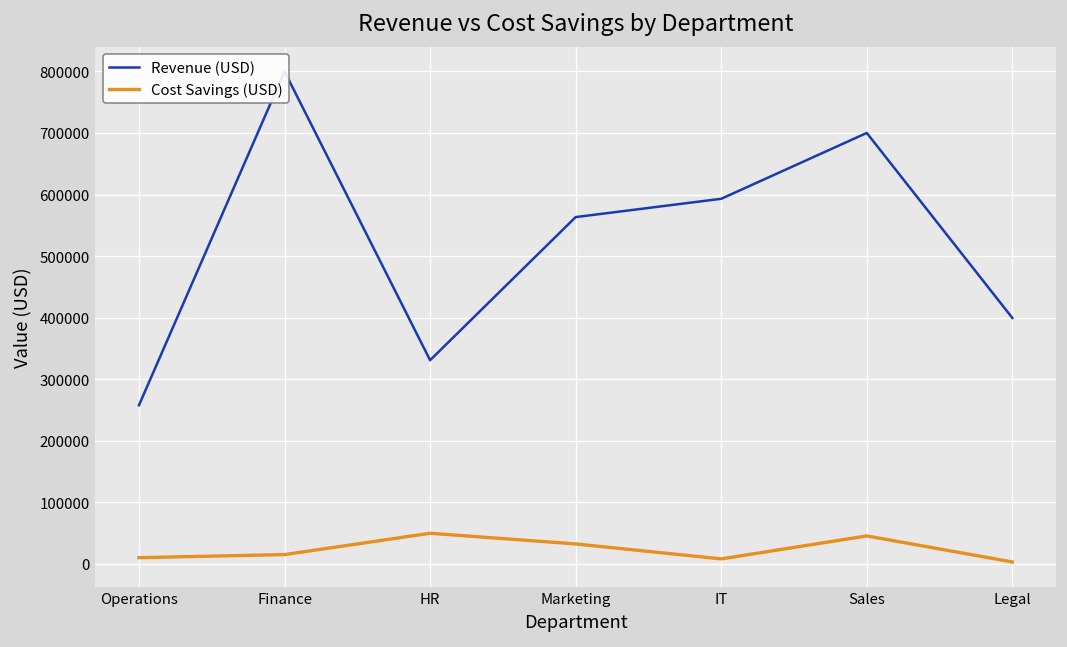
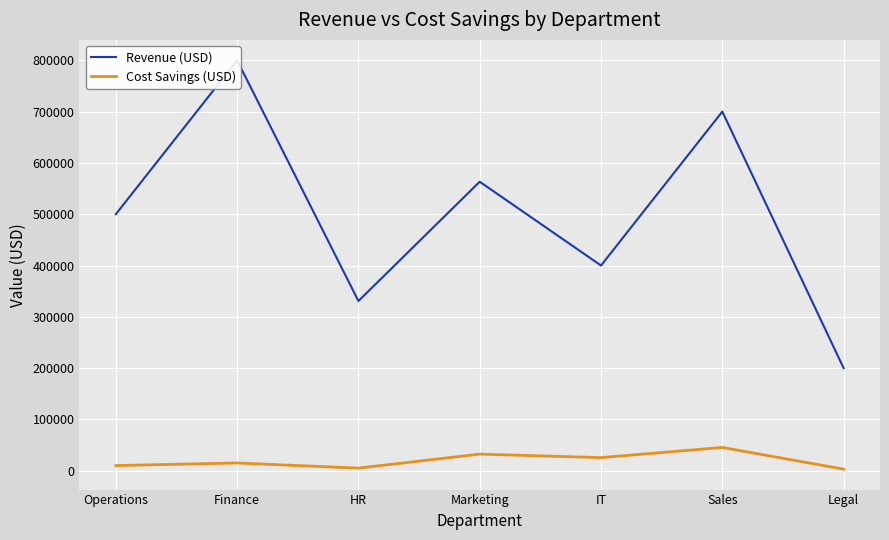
Revenue (USD), Operations: 260000 -> 500000
Cost Savings (USD), HR: 50000 -> 10000
Revenue (USD), IT: 590000 -> 400000
Cost Savings (USD), IT: 10000 -> 30000
Revenue (USD), Legal: 400000 -> 200000
